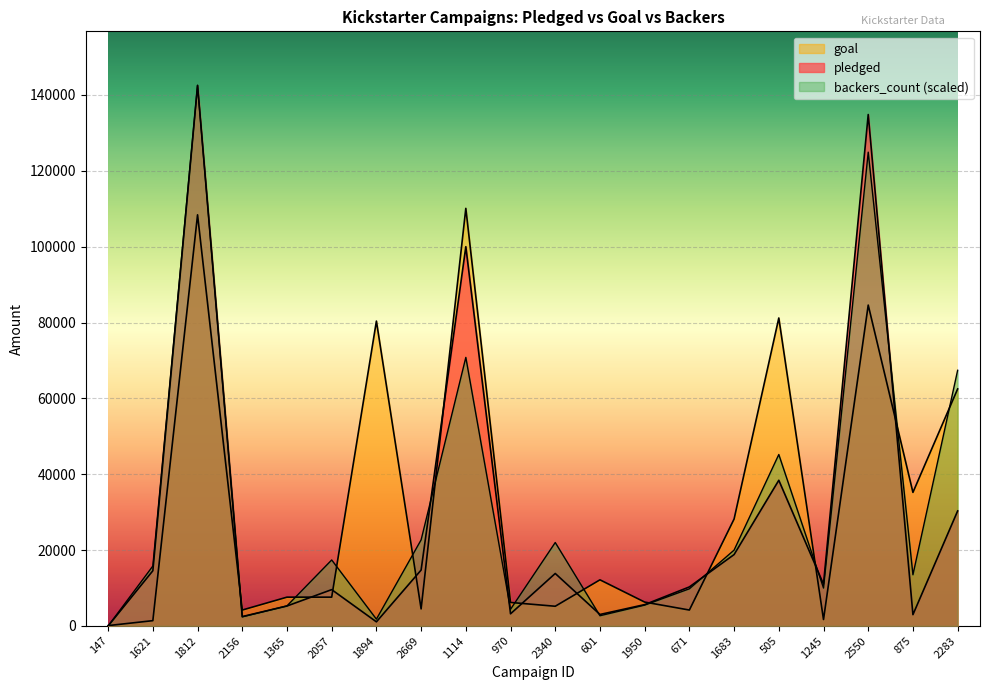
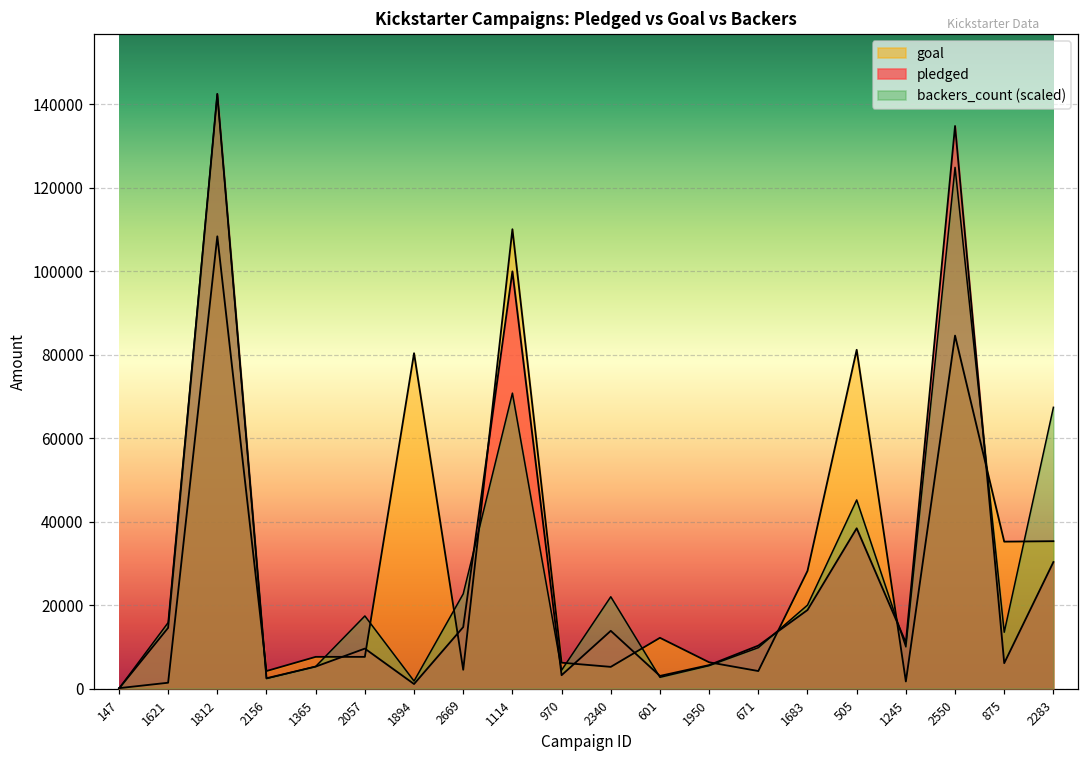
pledged, 875: 3000 -> 6000
goal, 2283: 63000 -> 35000
